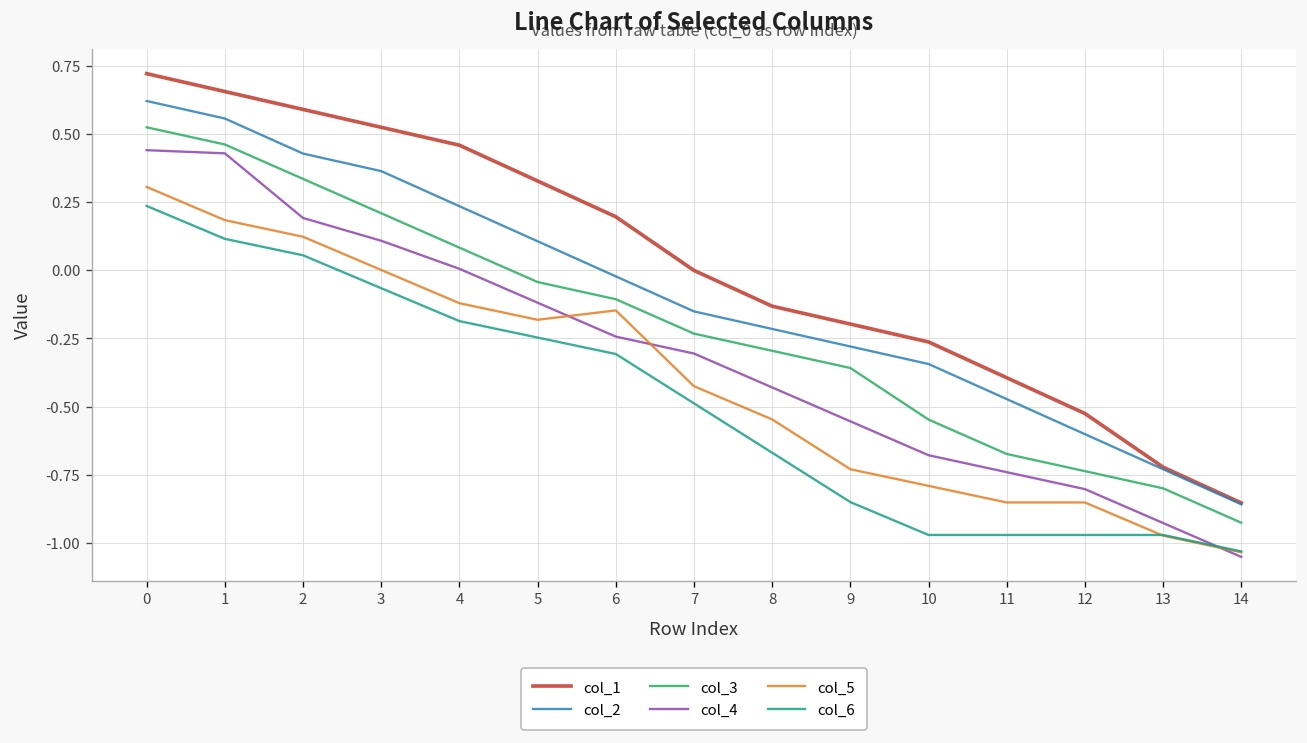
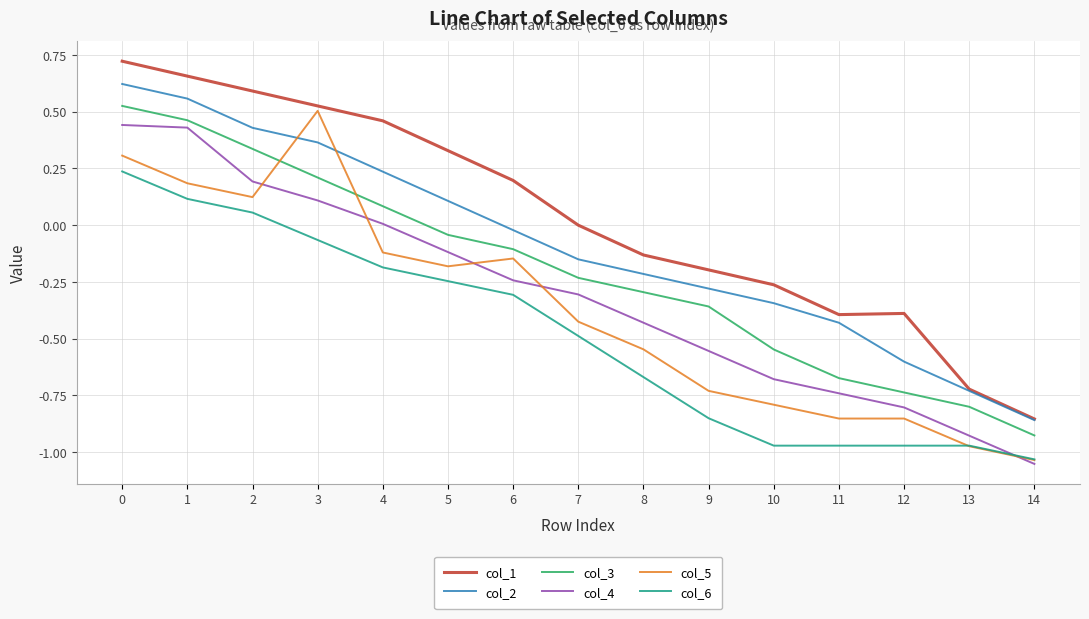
col_5, 3: 0.00 -> 0.50
col_2, 11: -0.47 -> -0.43
col_1, 12: -0.53 -> -0.39
